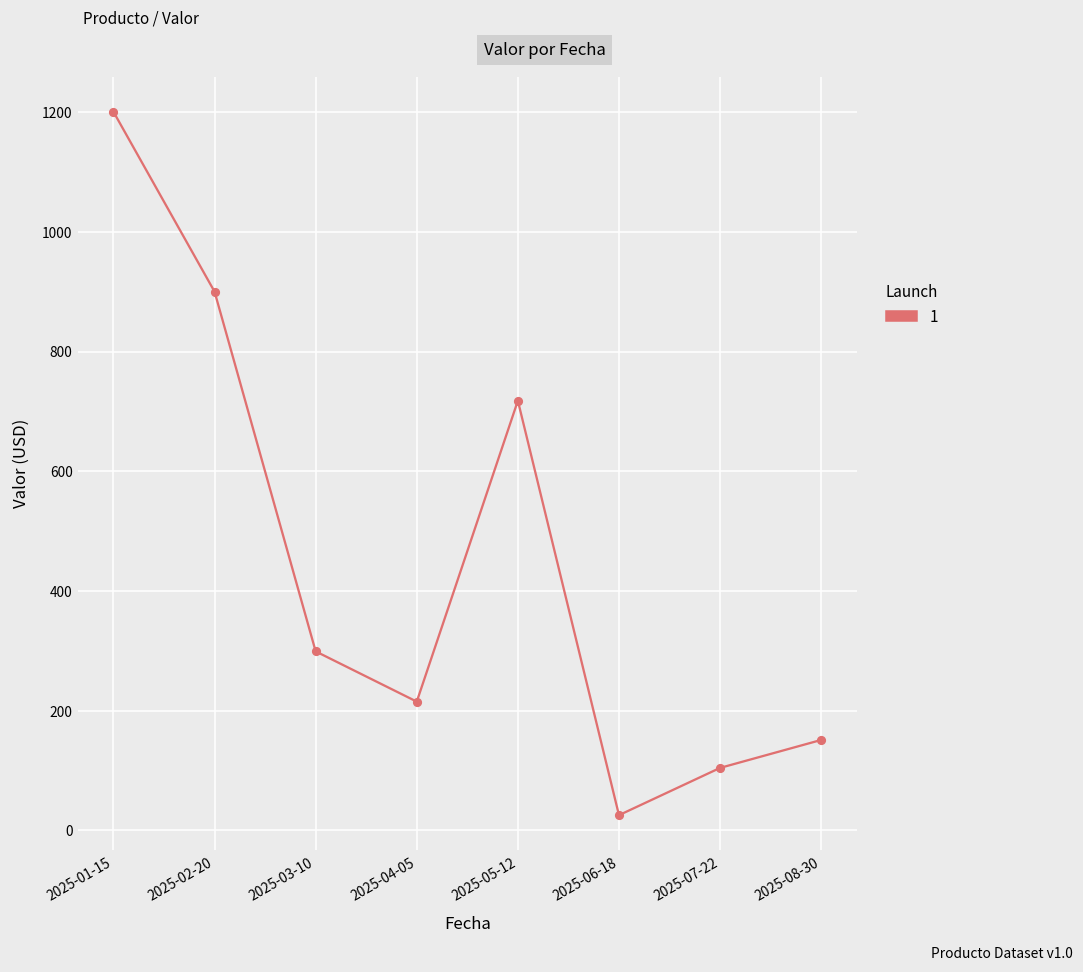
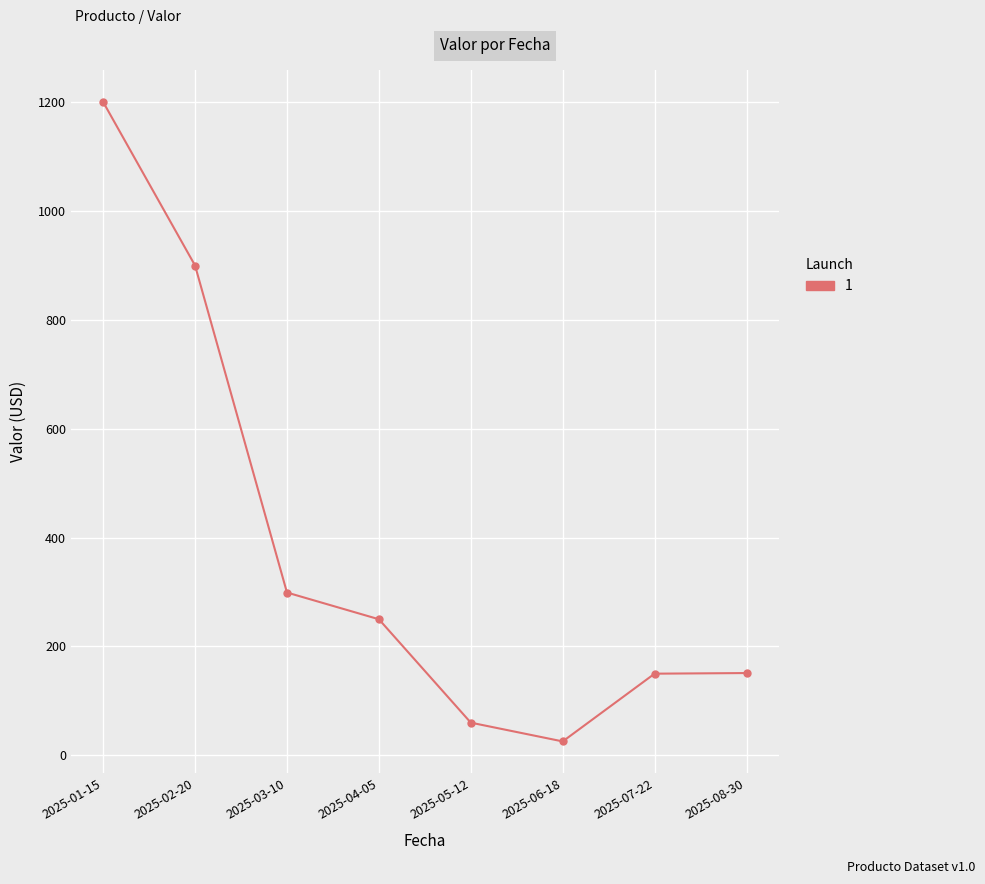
2025-04-05: 220 -> 250
2025-05-12: 720 -> 60
2025-07-22: 100 -> 150
